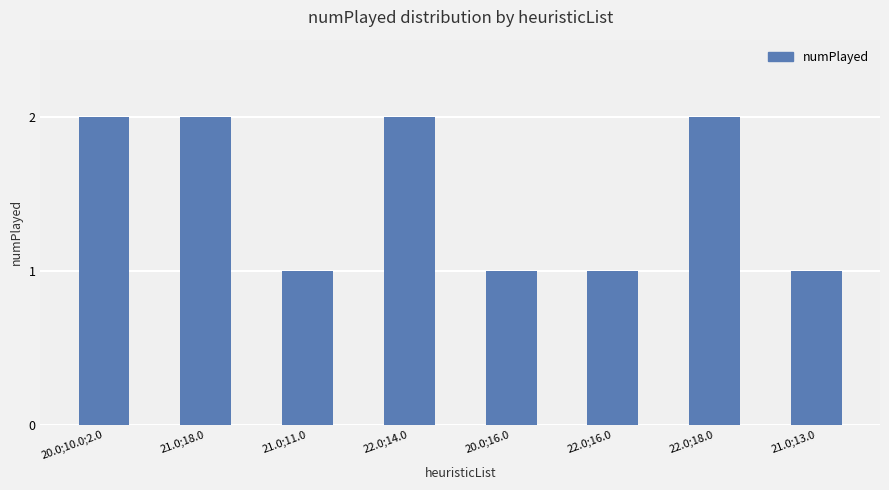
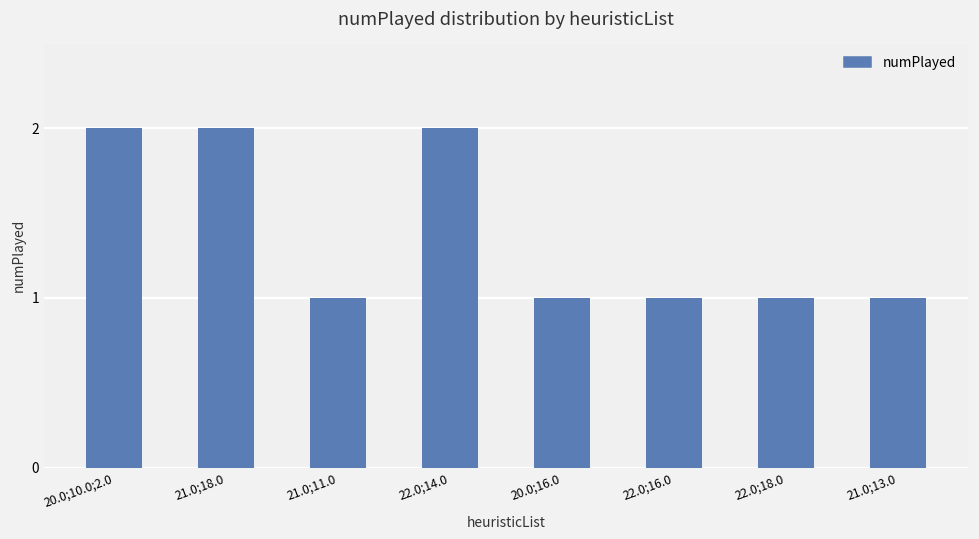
22.0;18.0: 2 -> 1
